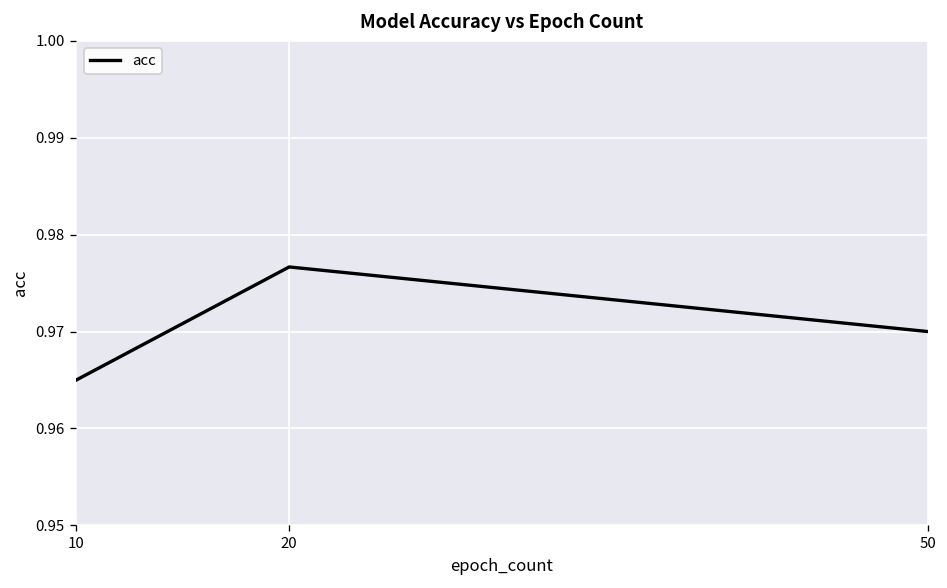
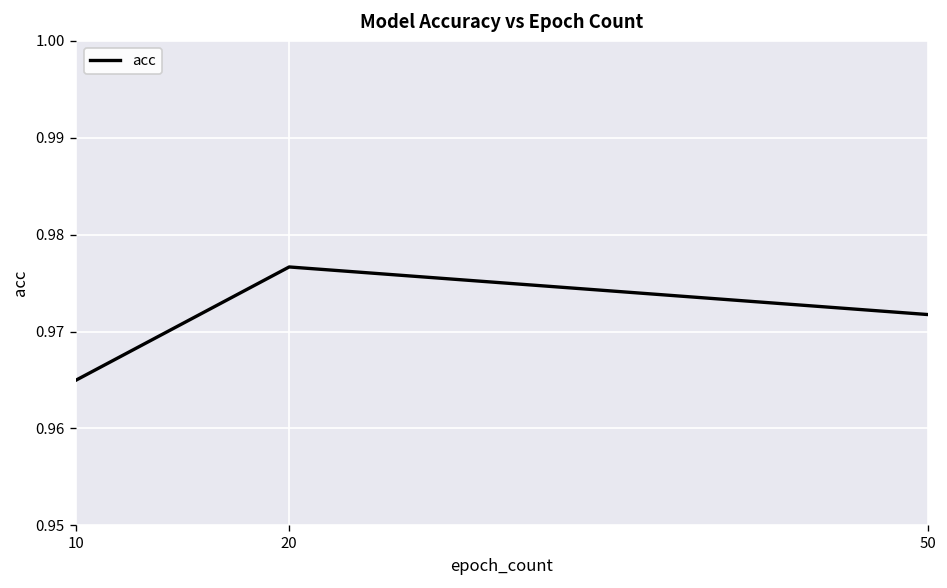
50: 0.970 -> 0.972
